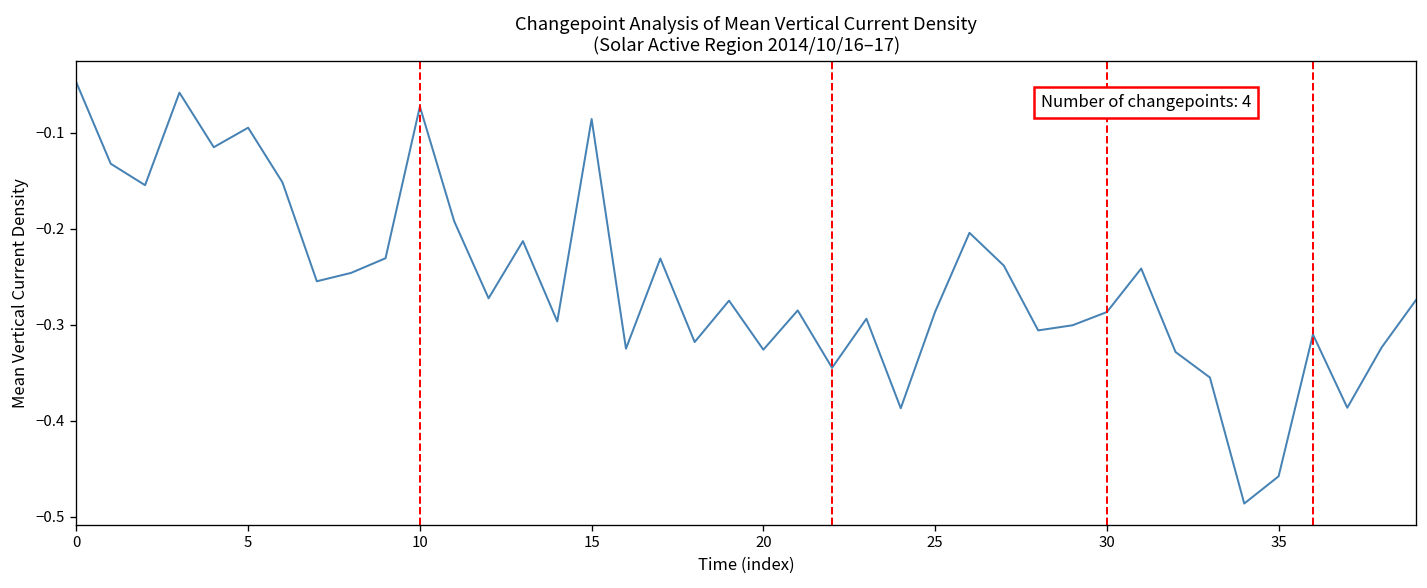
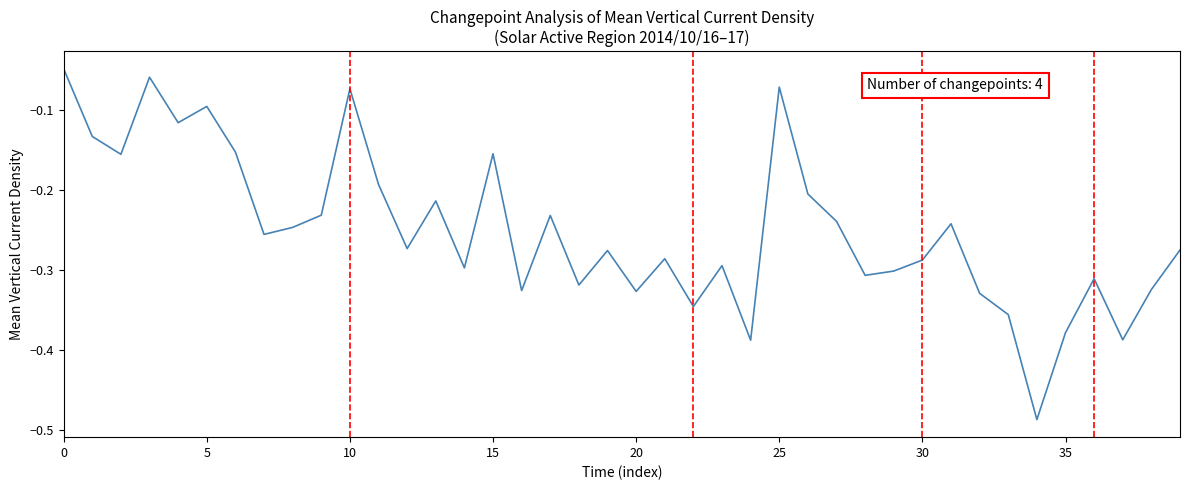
15: -0.09 -> -0.15
25: -0.29 -> -0.07
35: -0.46 -> -0.38
